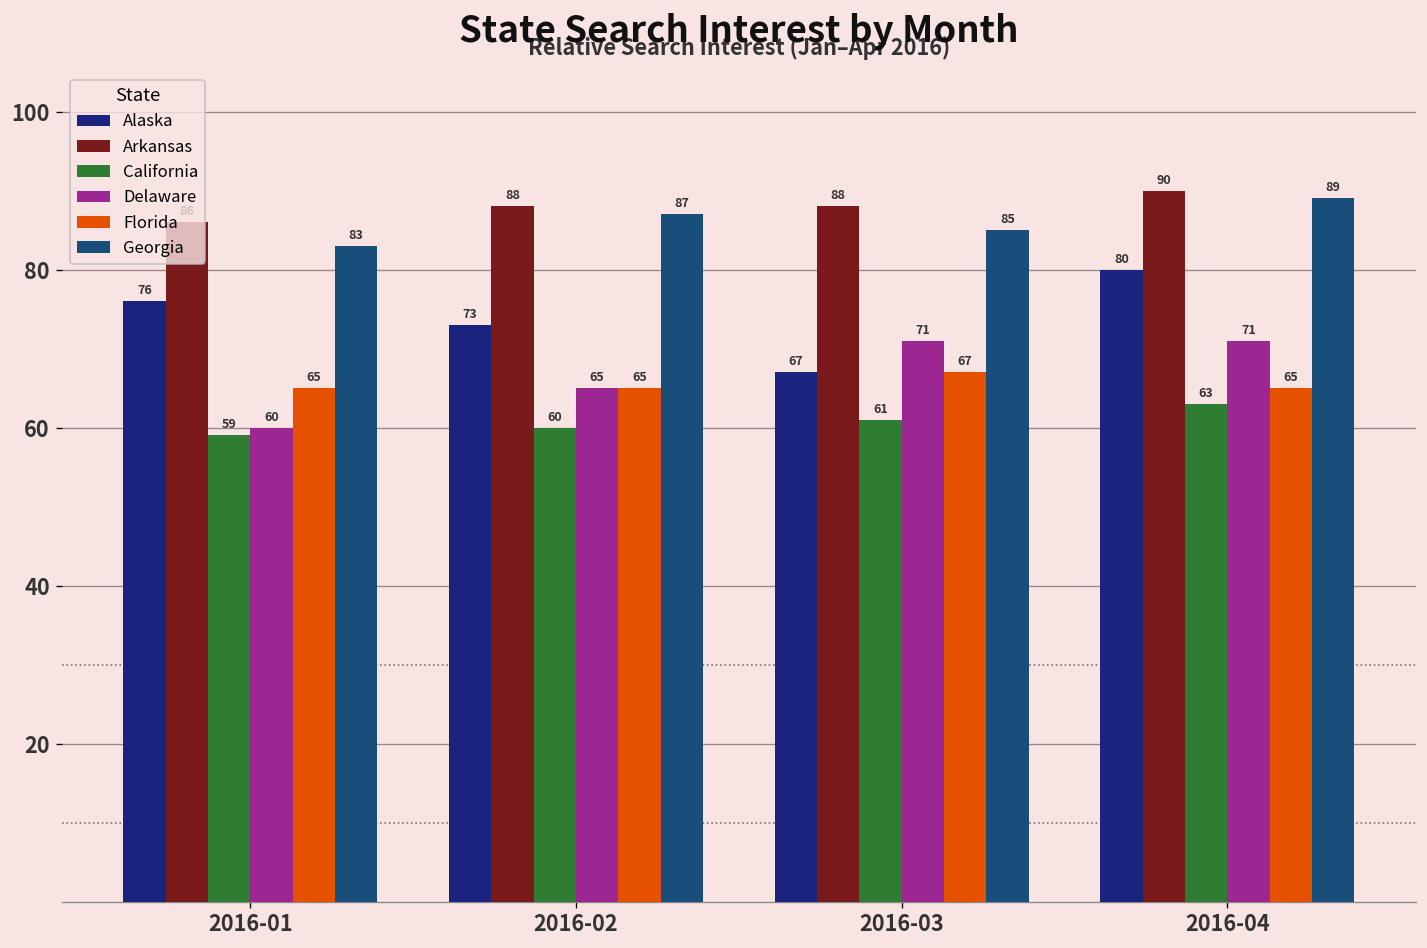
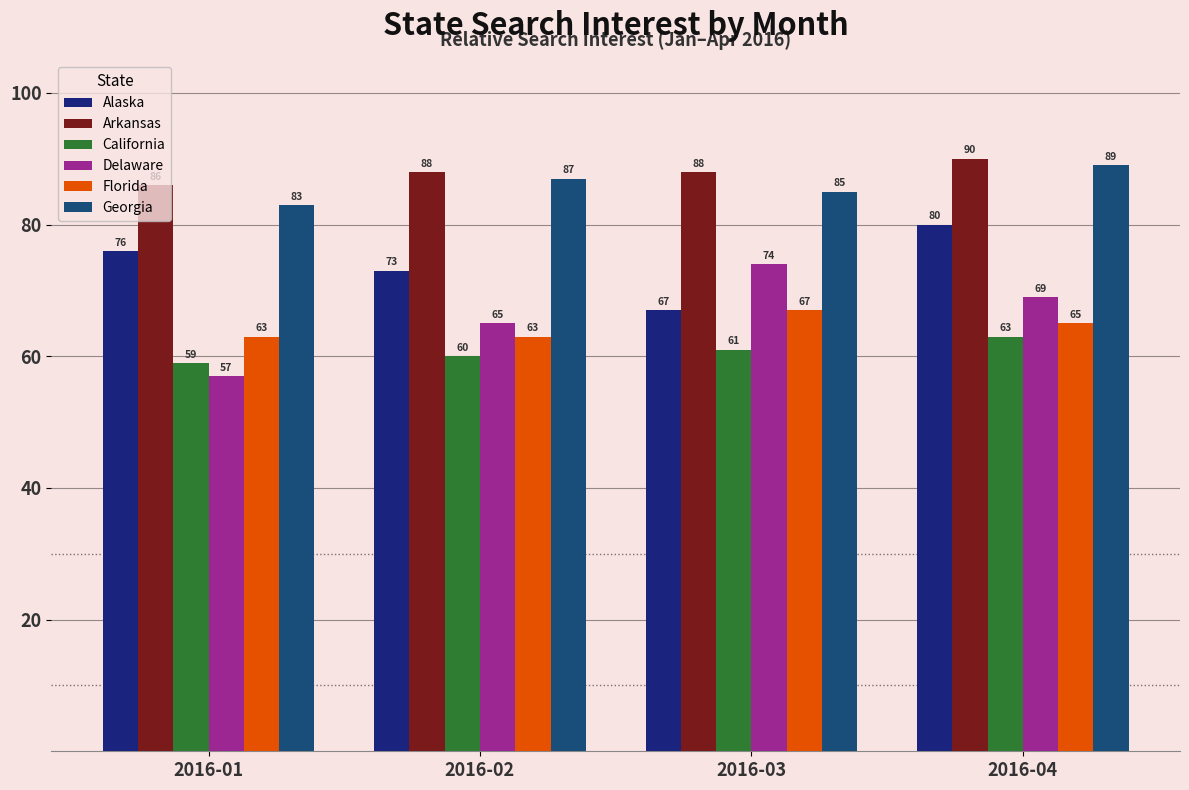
Delaware, 2016-01: 60 -> 57
Florida, 2016-01: 65 -> 63
Florida, 2016-02: 65 -> 63
Delaware, 2016-03: 71 -> 74
Delaware, 2016-04: 71 -> 69
